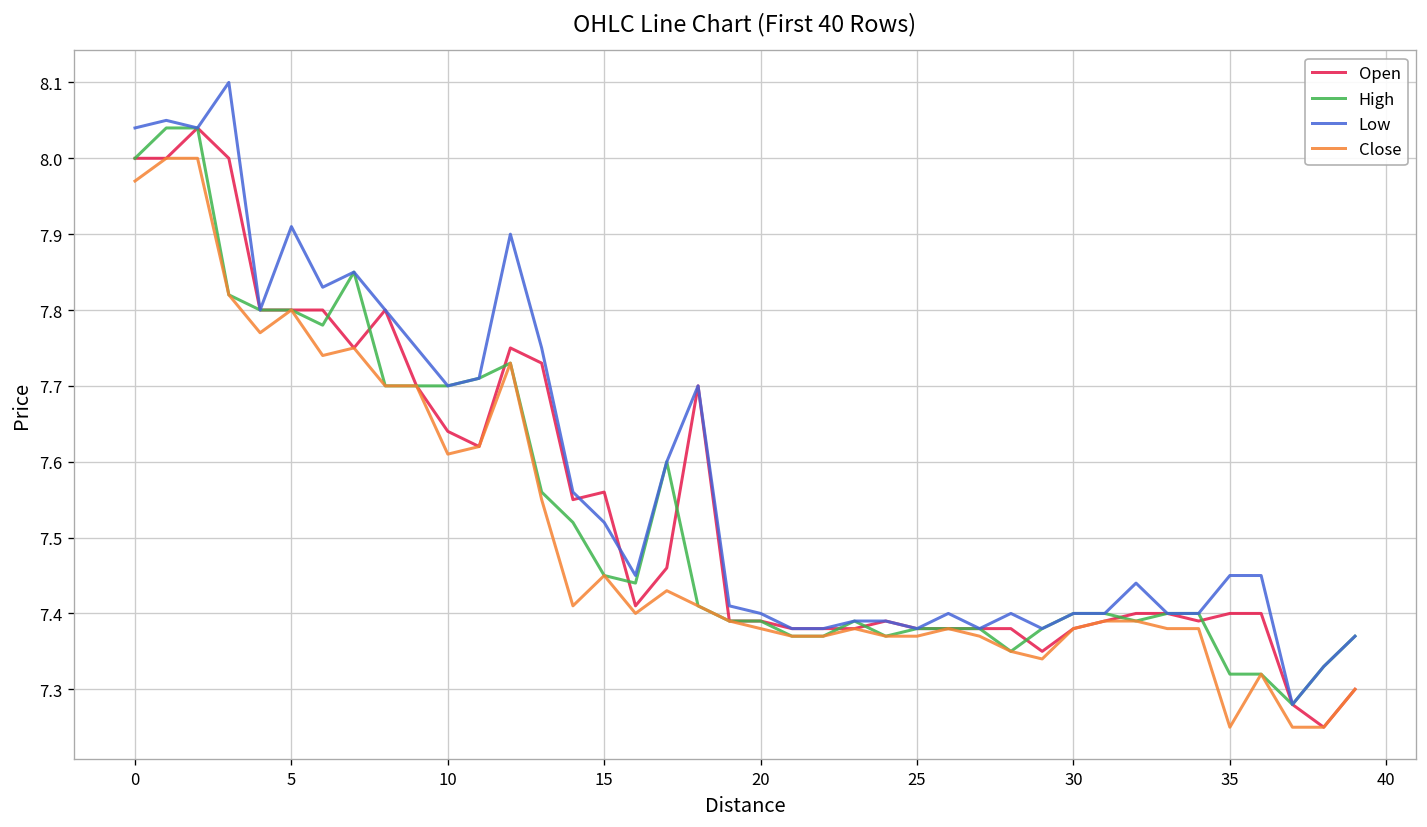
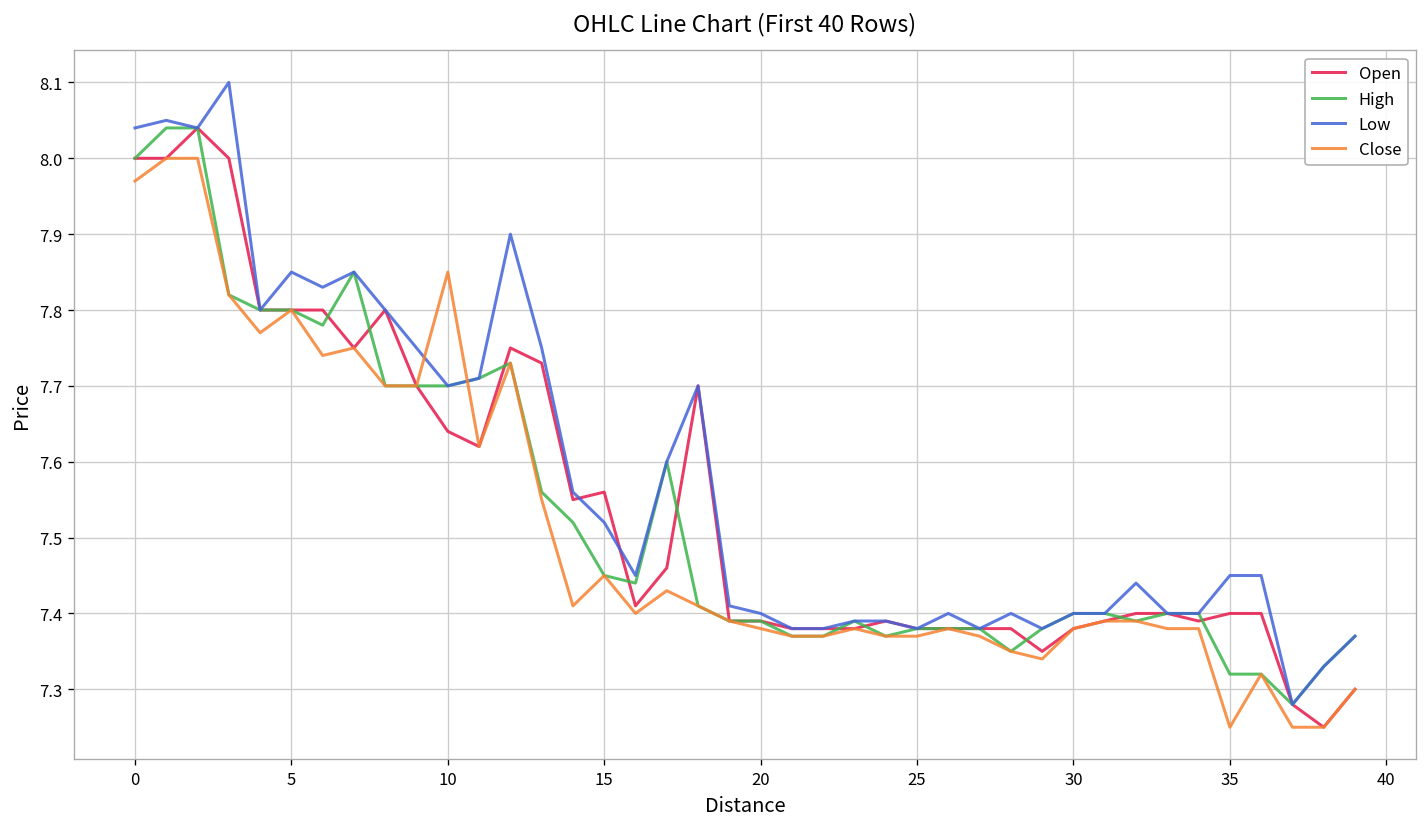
Low, 5: 7.91 -> 7.85
Close, 10: 7.61 -> 7.85
